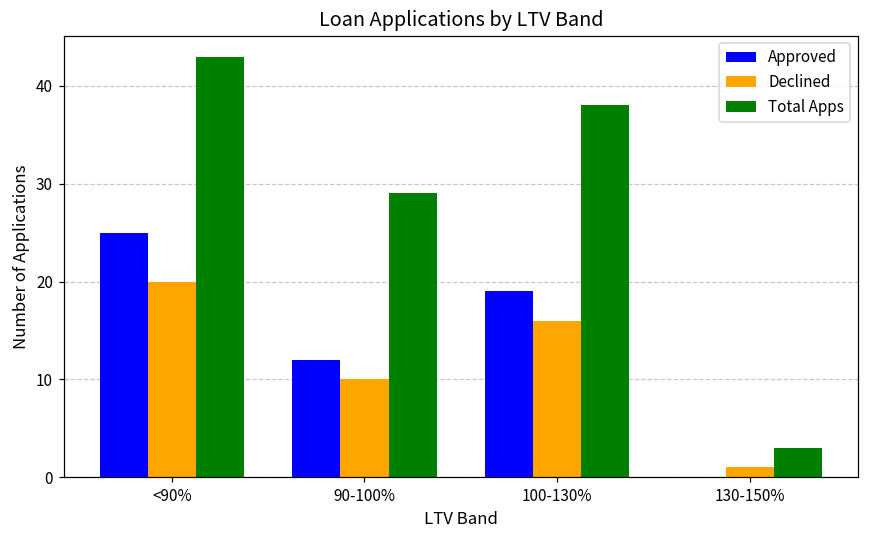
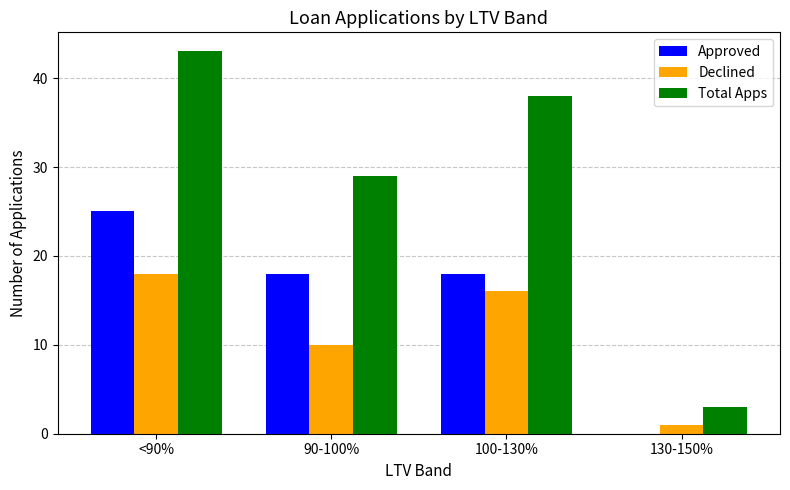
Declined, <90%: 20 -> 18
Approved, 90-100%: 12 -> 18
Approved, 100-130%: 19 -> 18
